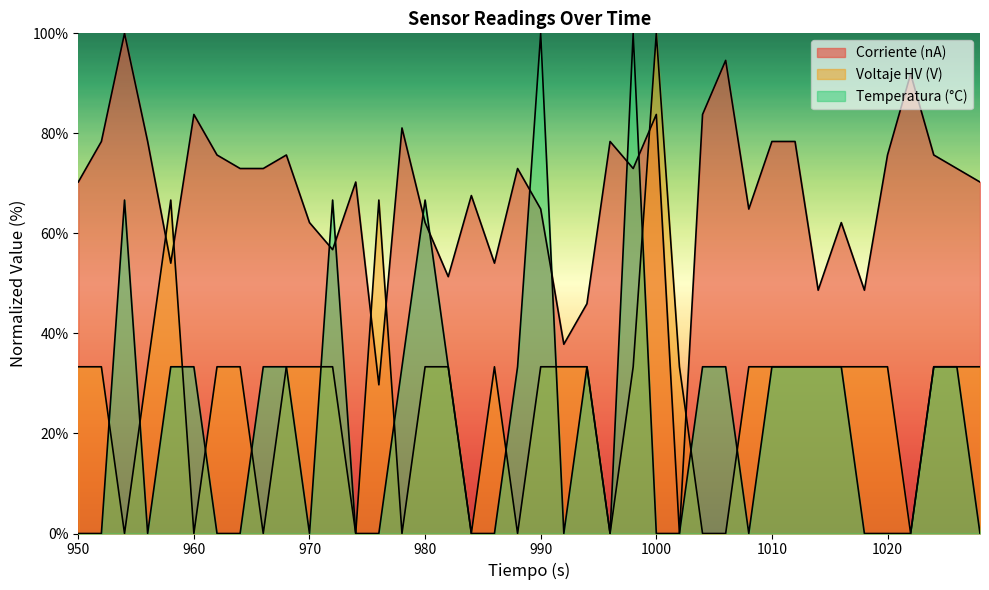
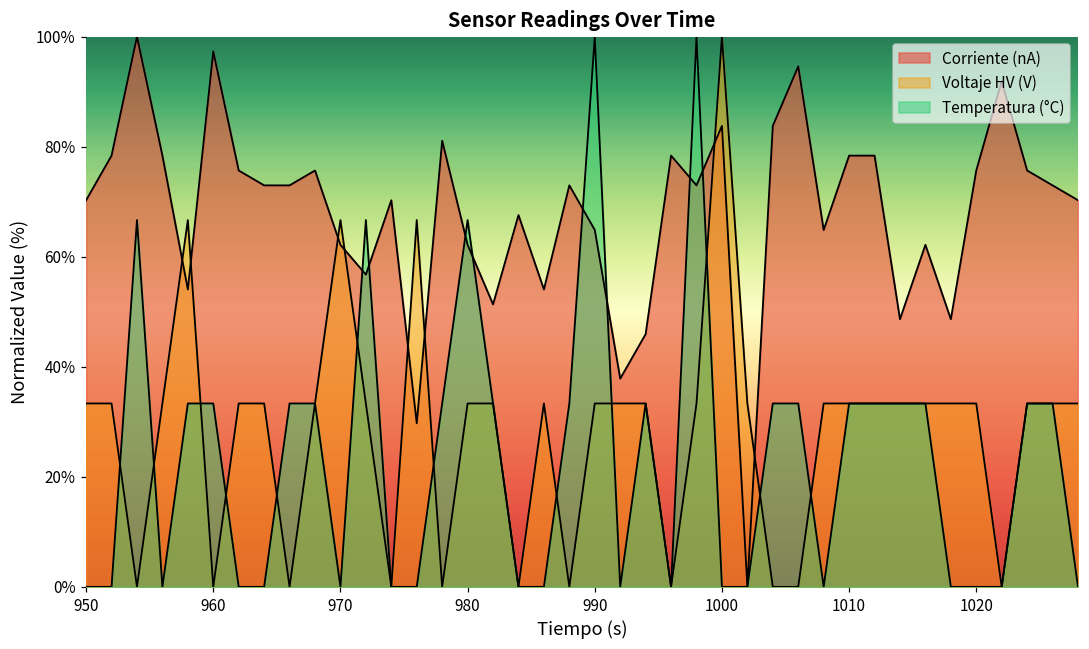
Corriente (nA), 960: 84% -> 97%
Voltaje HV (V), 970: 33% -> 67%
